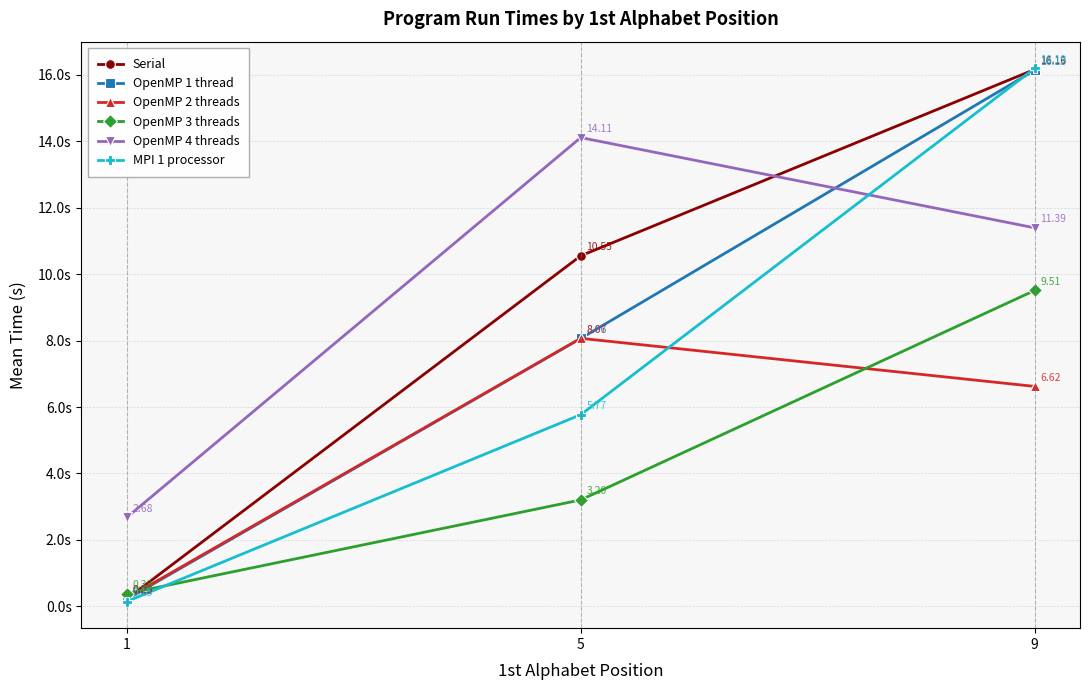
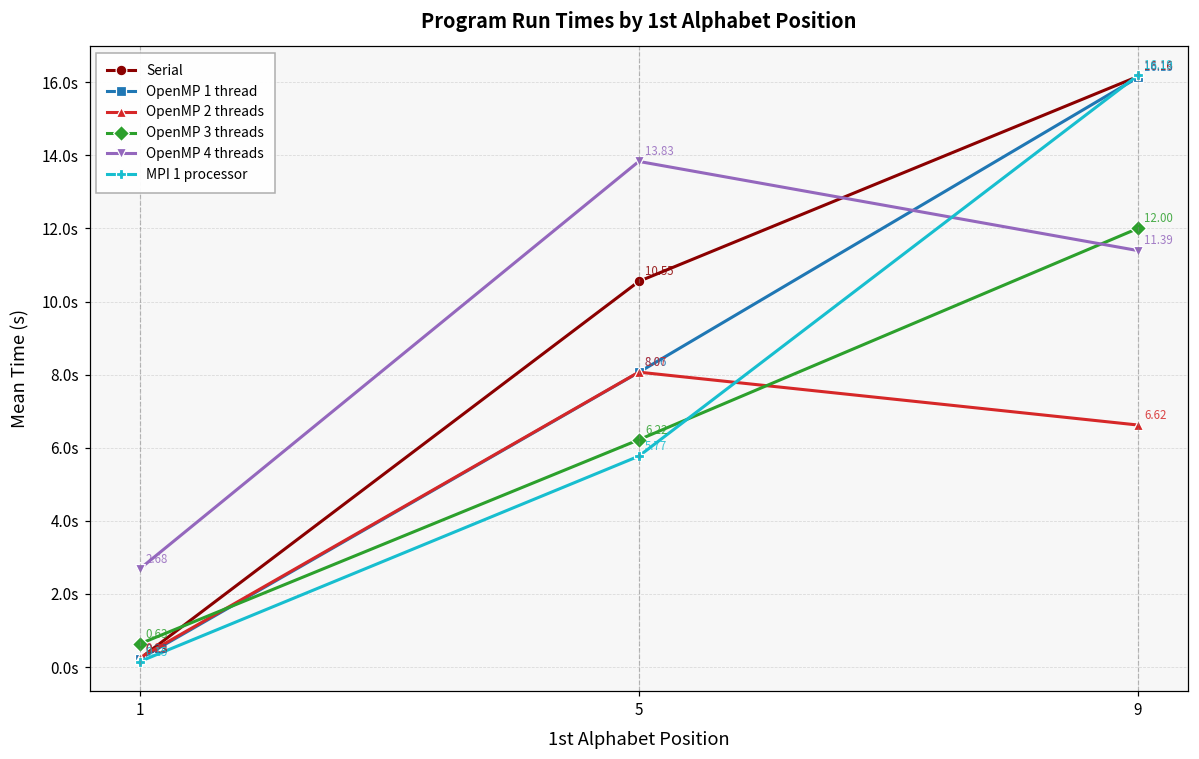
OpenMP 3 threads, 1: 0.38 -> 0.63
OpenMP 3 threads, 5: 3.20 -> 6.22
OpenMP 4 threads, 5: 14.11 -> 13.83
OpenMP 3 threads, 9: 9.51 -> 12.00
